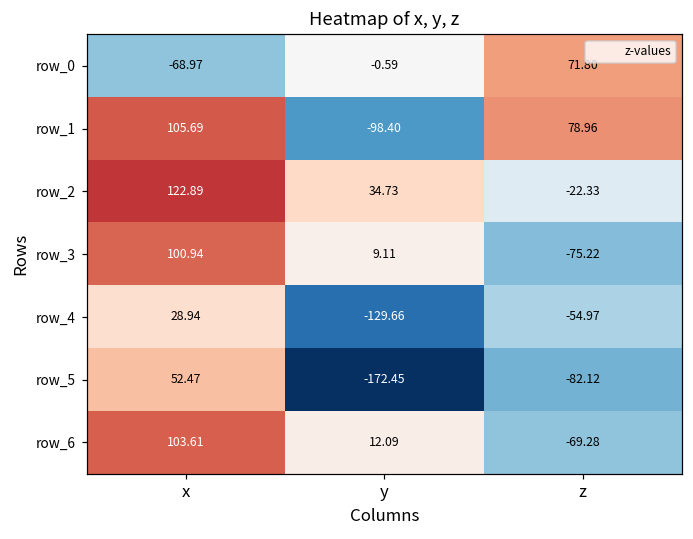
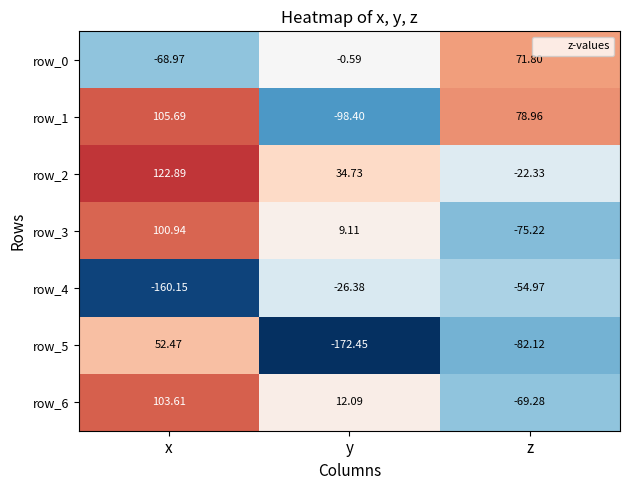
row_4, x: 28.94 -> -160.15
row_4, y: -129.66 -> -26.38
